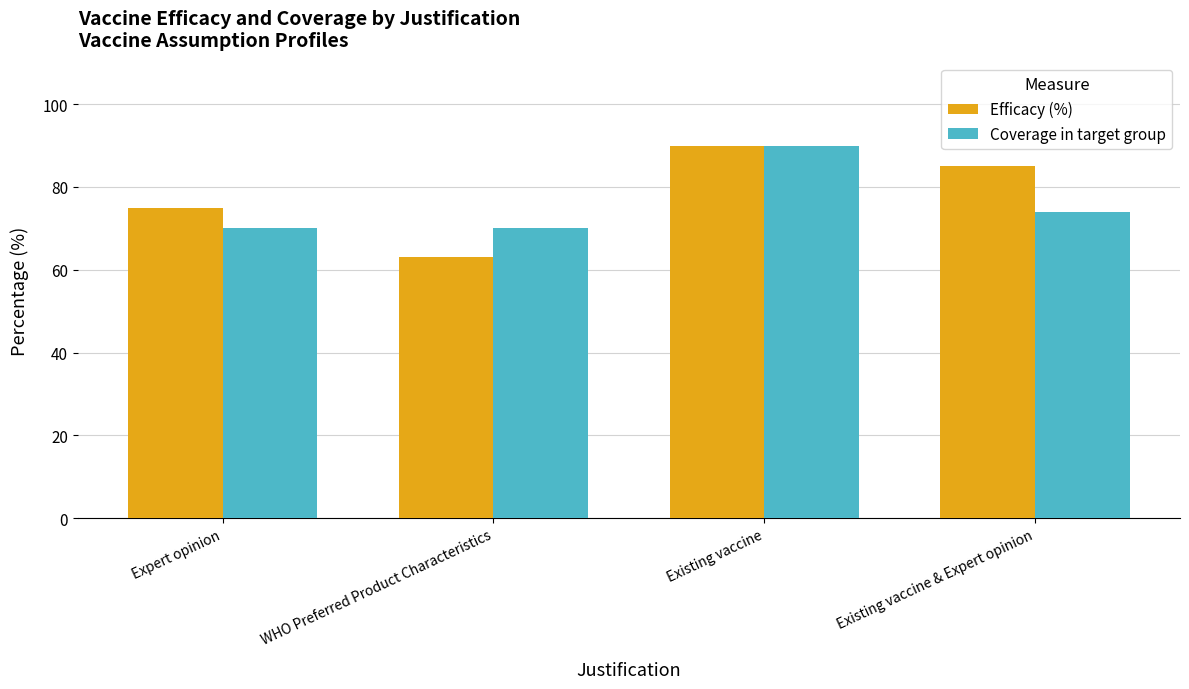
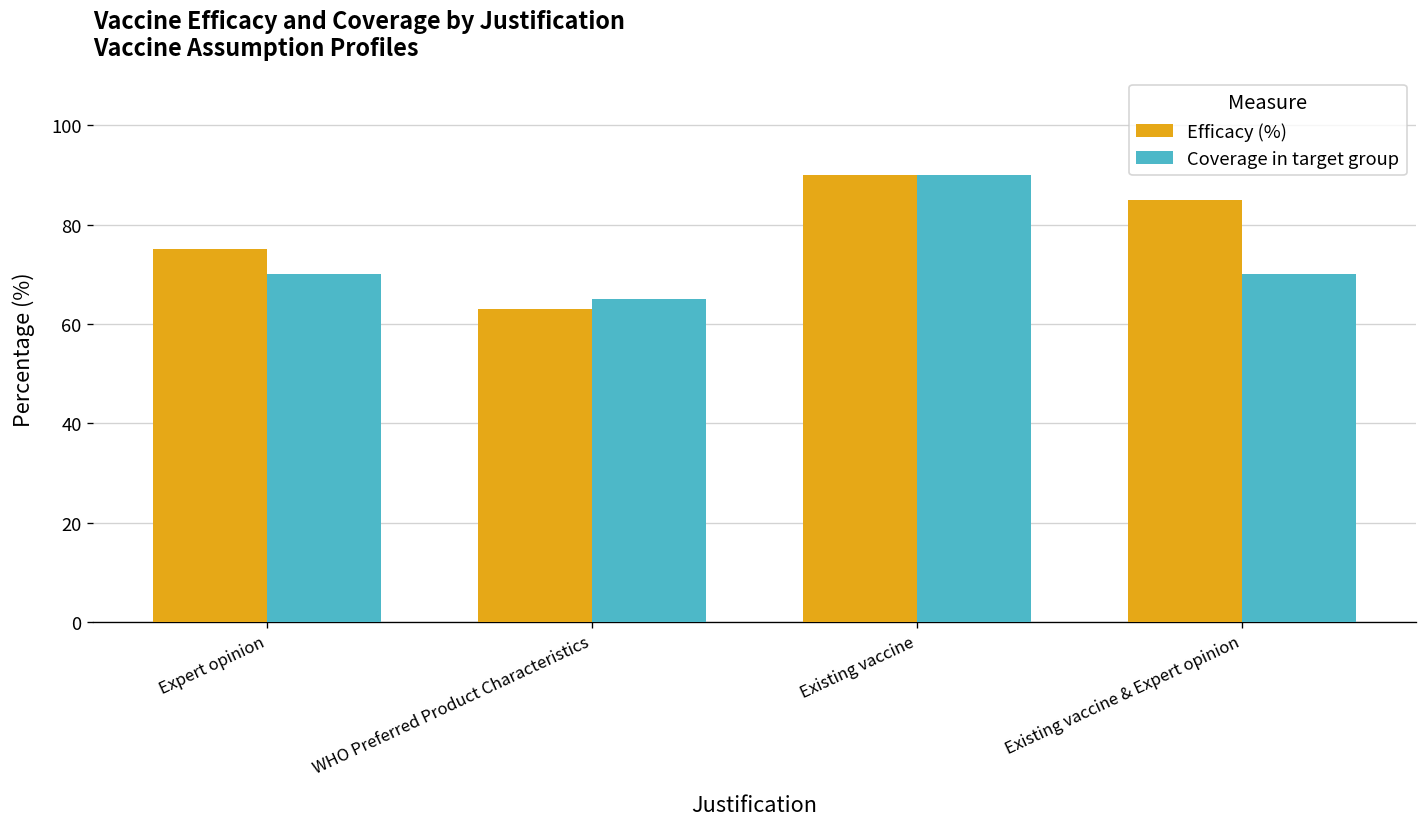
Coverage in target group, WHO Preferred Product Characteristics: 70 -> 65
Coverage in target group, Existing vaccine & Expert opinion: 74 -> 70
